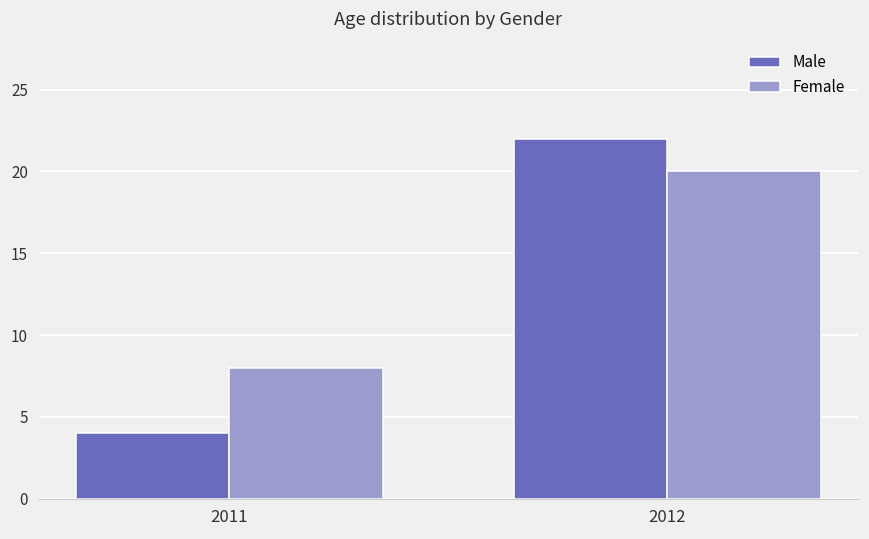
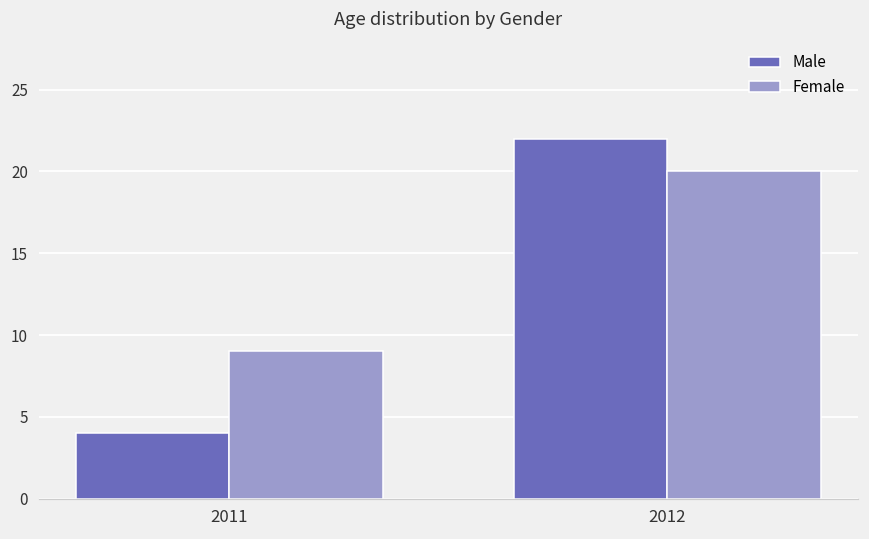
Female, 2011: 8 -> 9
